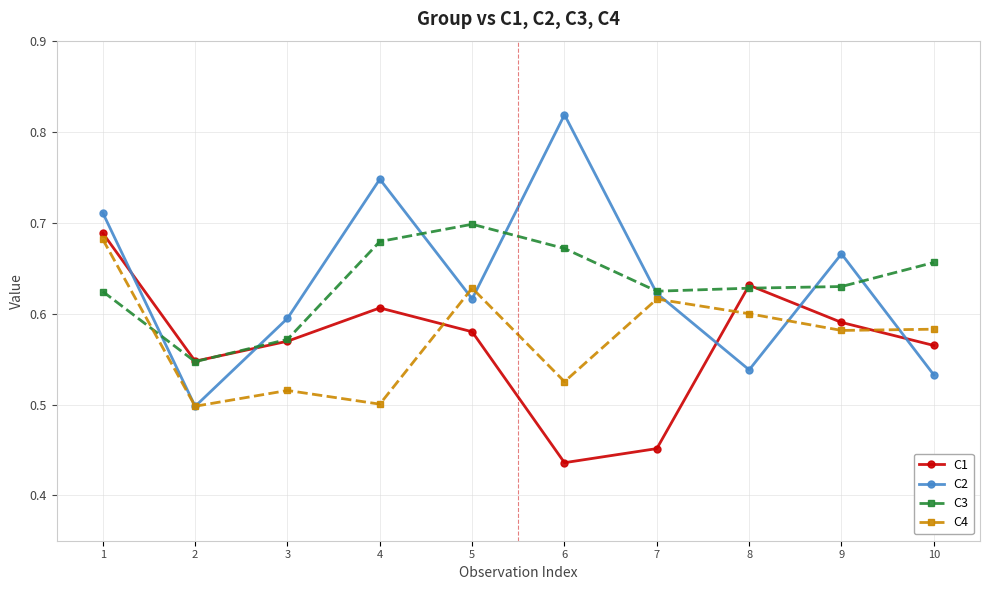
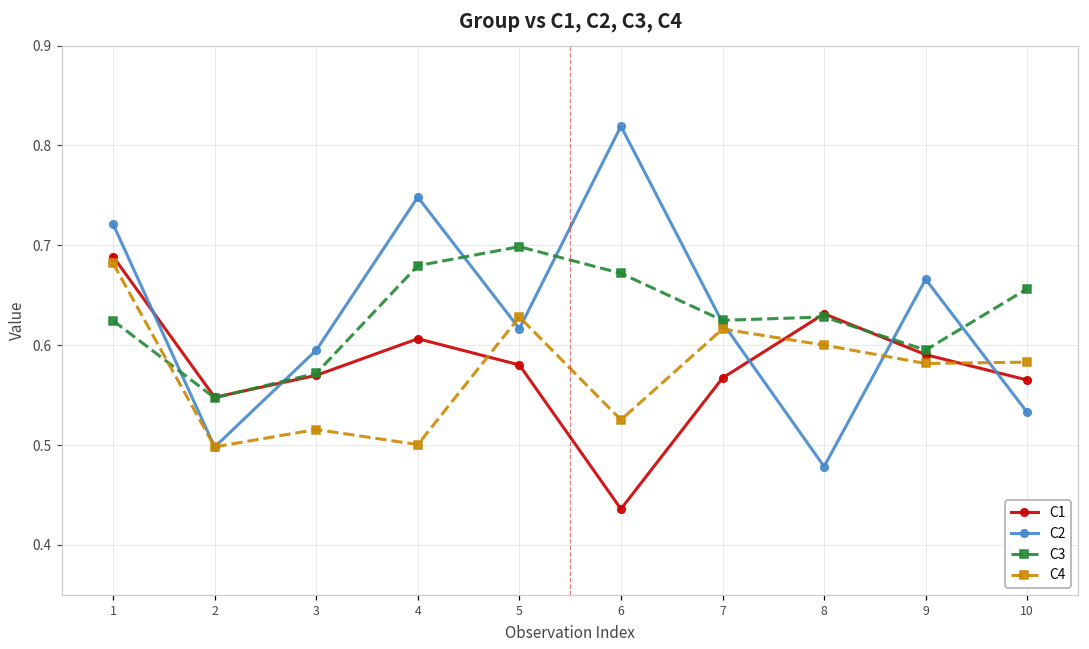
C2, 1: 0.71 -> 0.72
C1, 7: 0.45 -> 0.57
C2, 8: 0.54 -> 0.48
C3, 9: 0.63 -> 0.60
